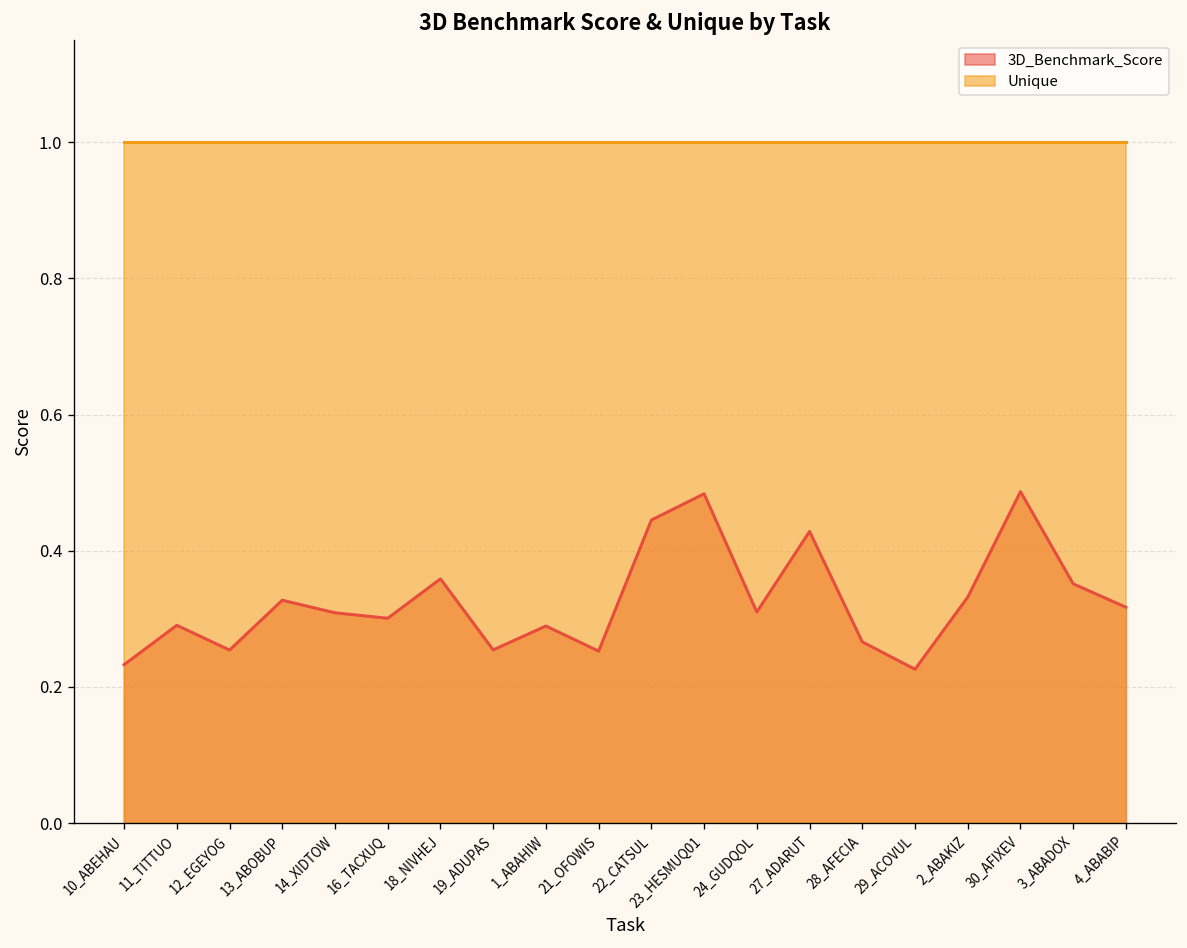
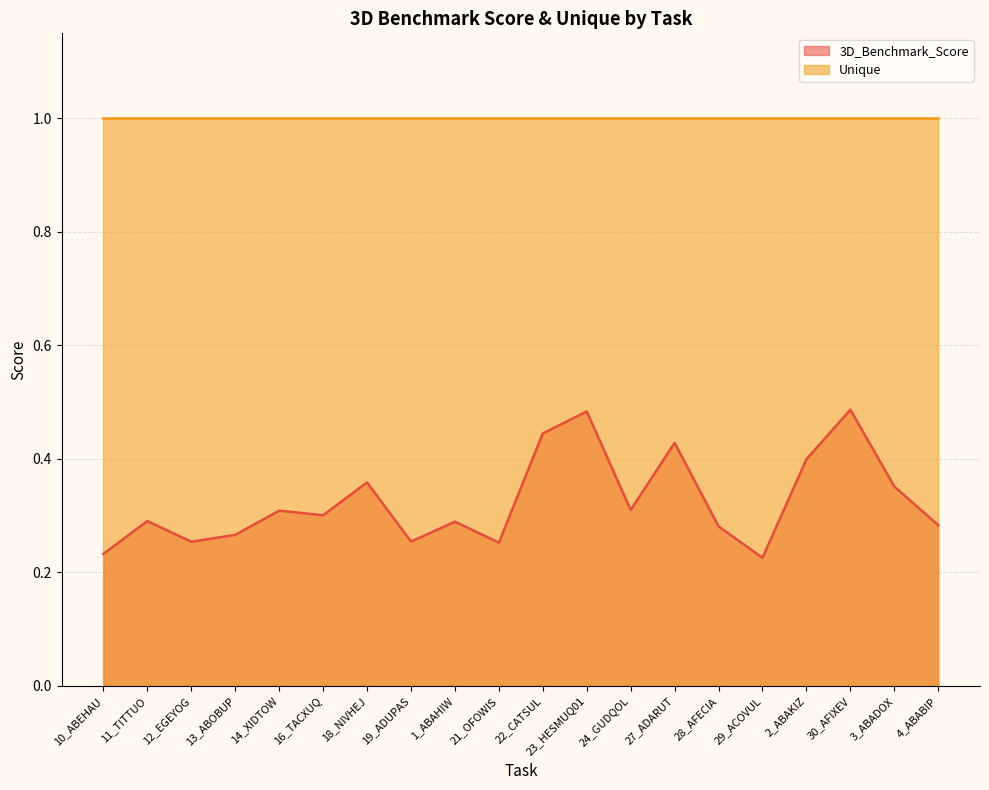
3D_Benchmark_Score, 13_ABOBUP: 0.33 -> 0.27
3D_Benchmark_Score, 28_AFECIA: 0.27 -> 0.28
3D_Benchmark_Score, 2_ABAKIZ: 0.33 -> 0.40
3D_Benchmark_Score, 4_ABABIP: 0.32 -> 0.28
